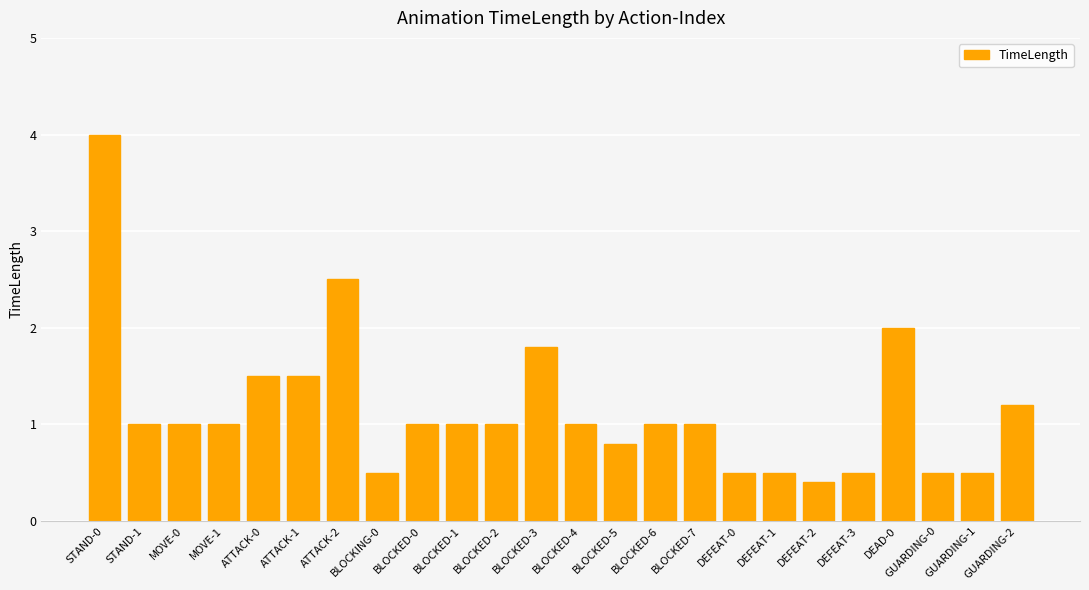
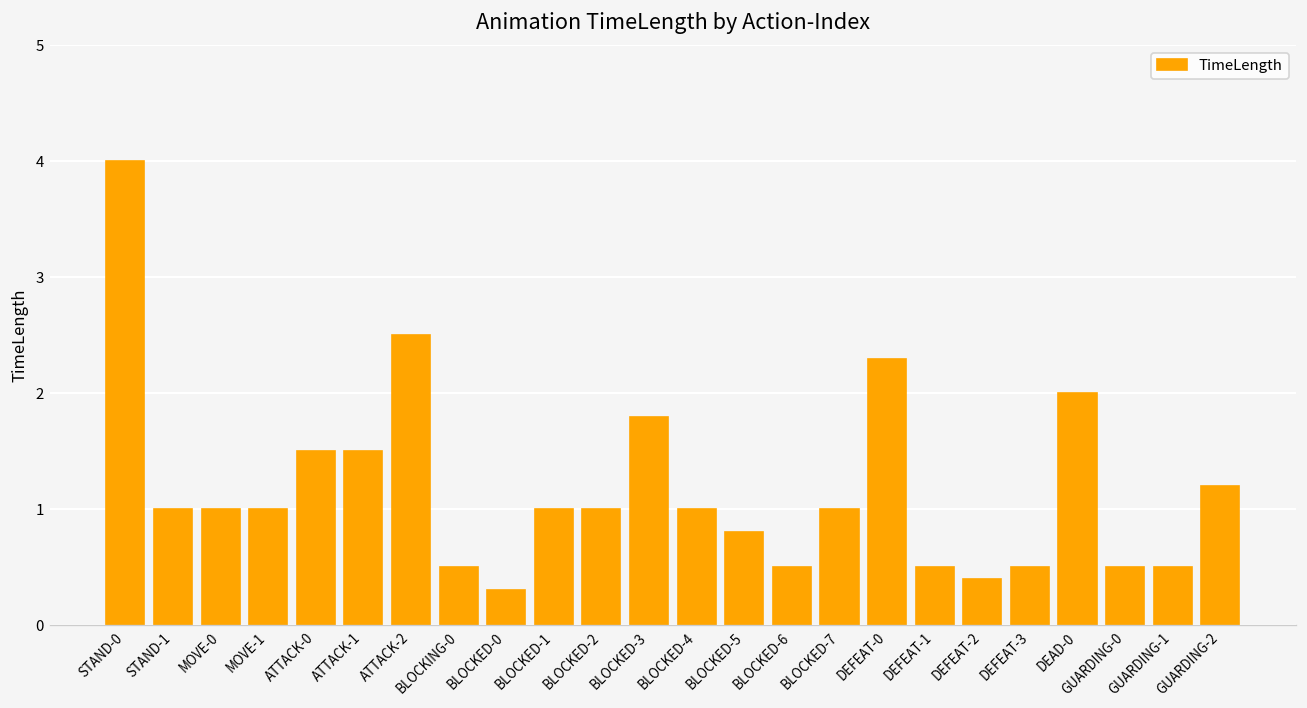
BLOCKED-0: 1.0 -> 0.3
BLOCKED-6: 1.0 -> 0.5
DEFEAT-0: 0.5 -> 2.3
